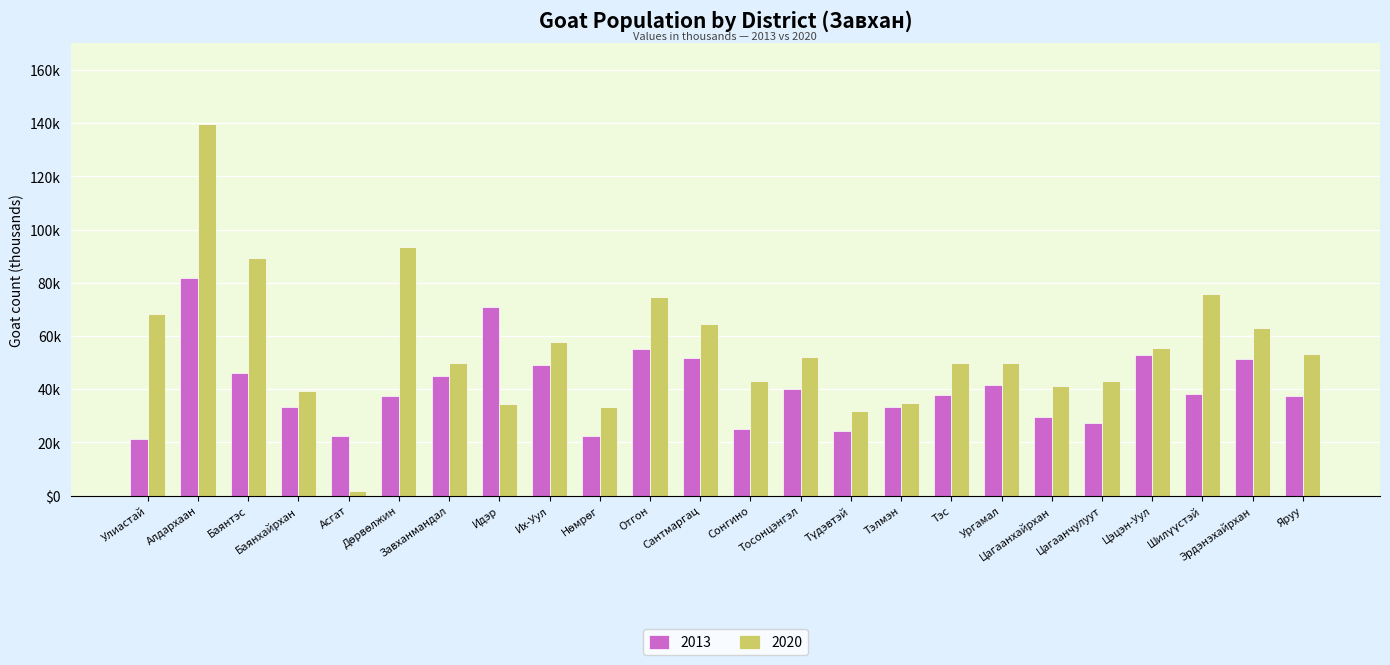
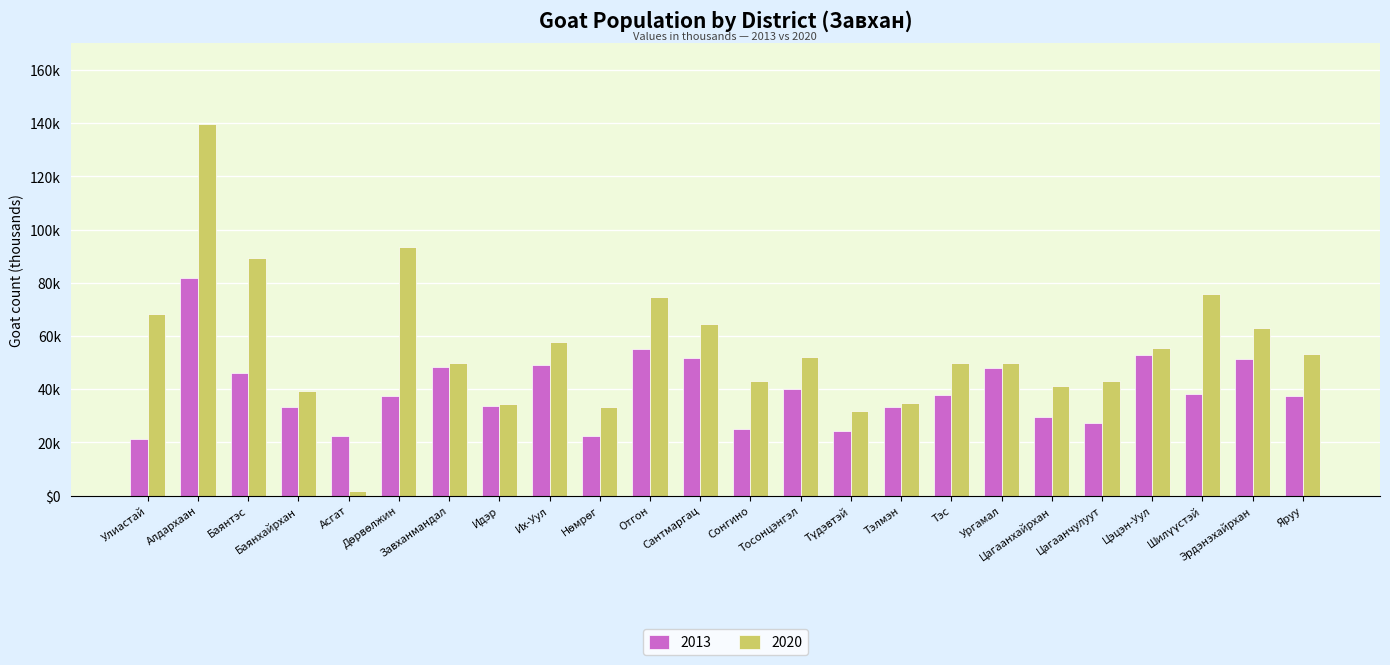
2013, Завханмандал: 45000 -> 48000
2013, Идэр: 71000 -> 34000
2013, Ургамал: 42000 -> 48000
